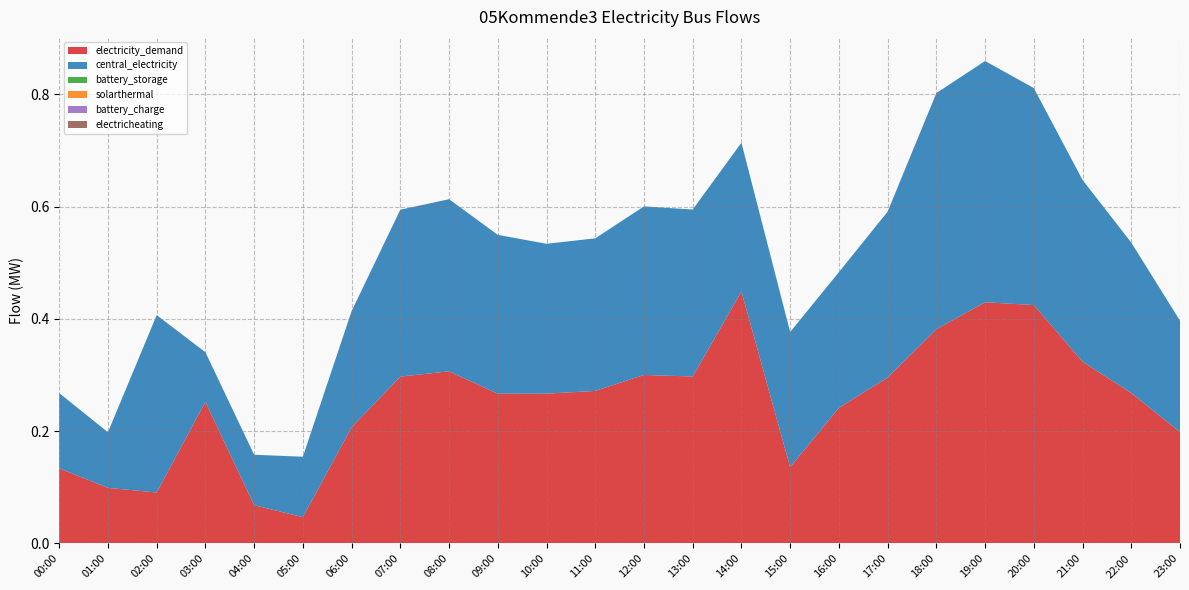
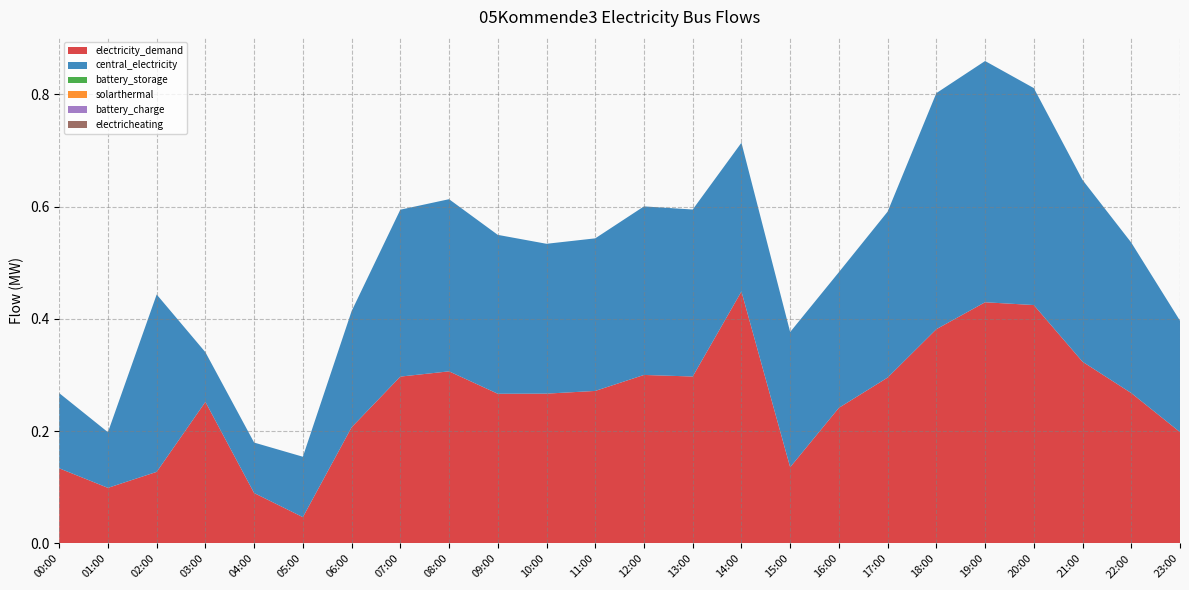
electricity_demand, 02:00: 0.09 -> 0.13
electricity_demand, 04:00: 0.07 -> 0.09
